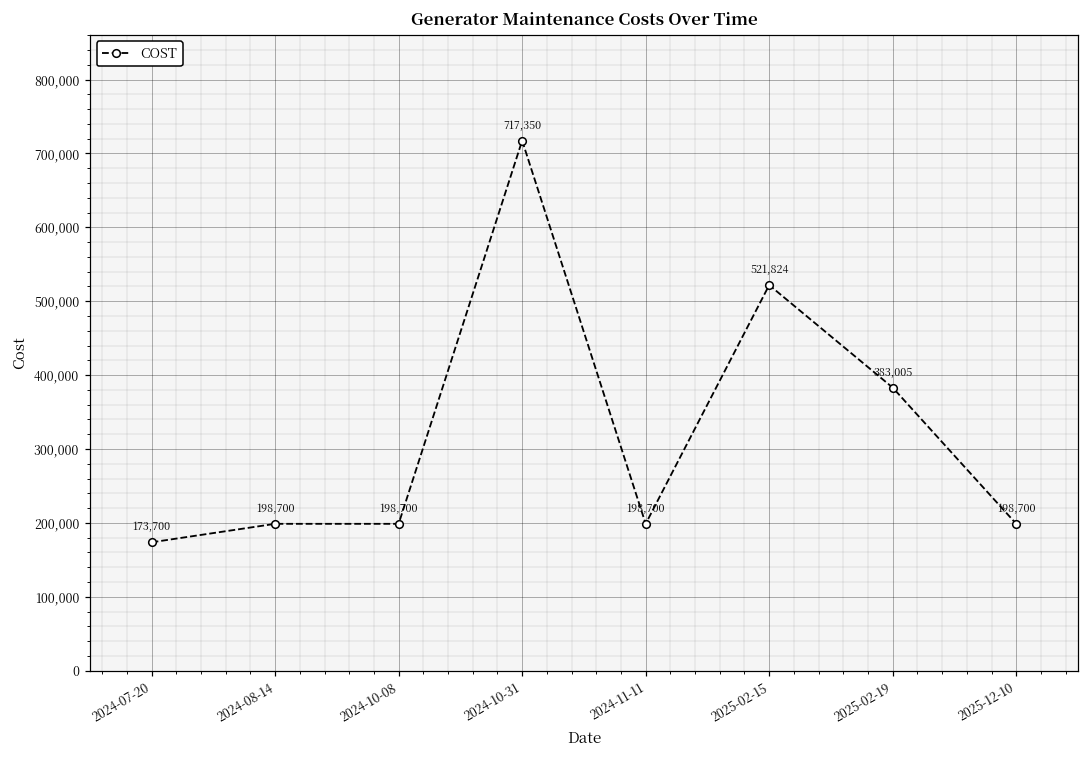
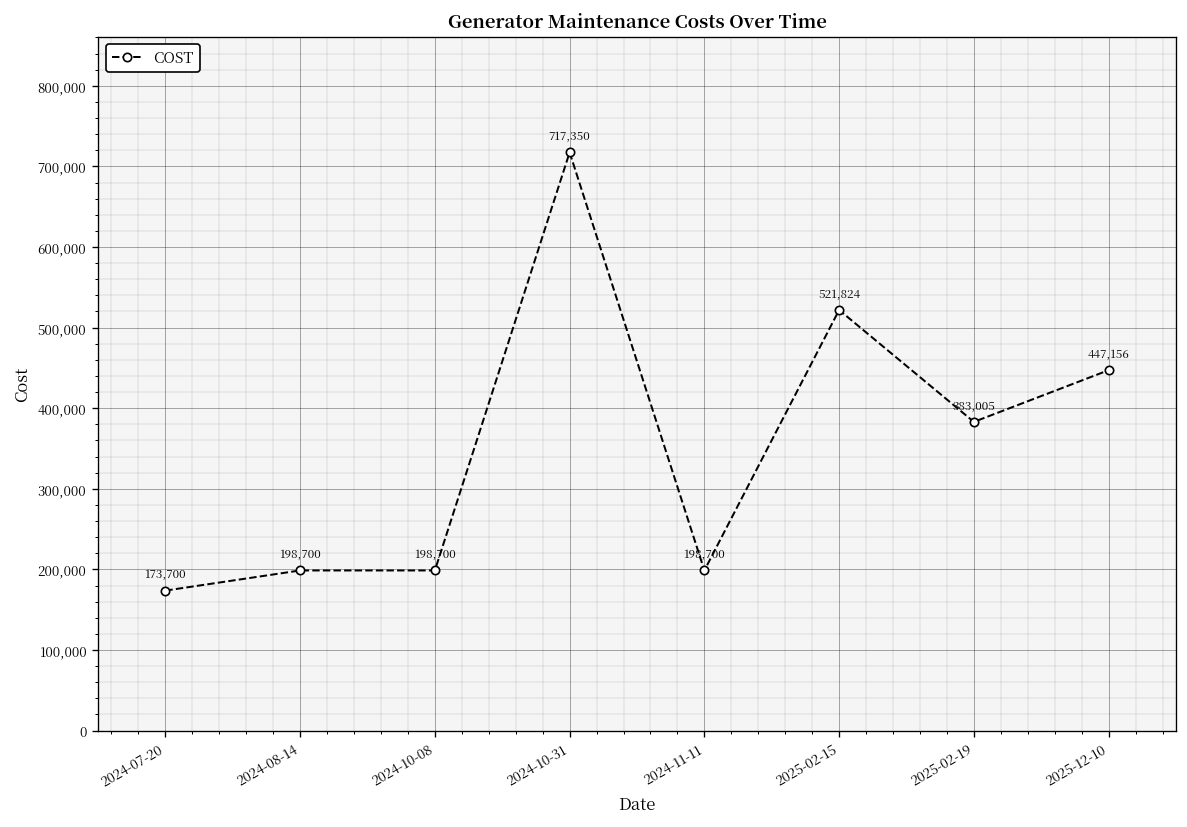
2025-12-10: 198,700 -> 447,156
